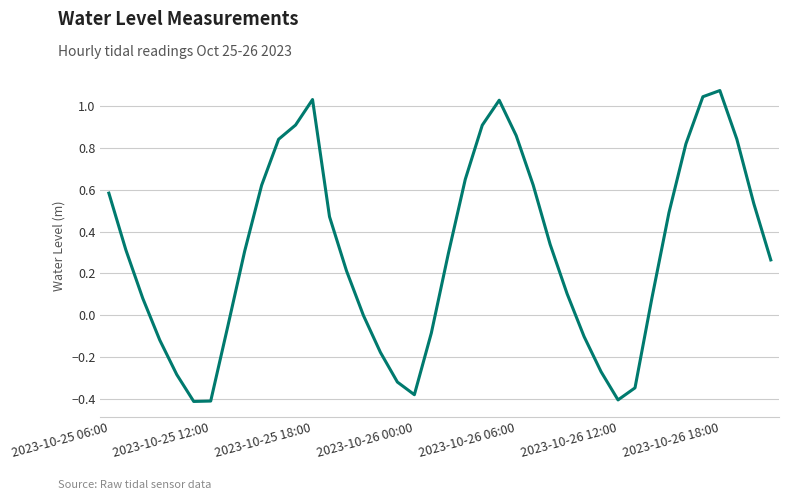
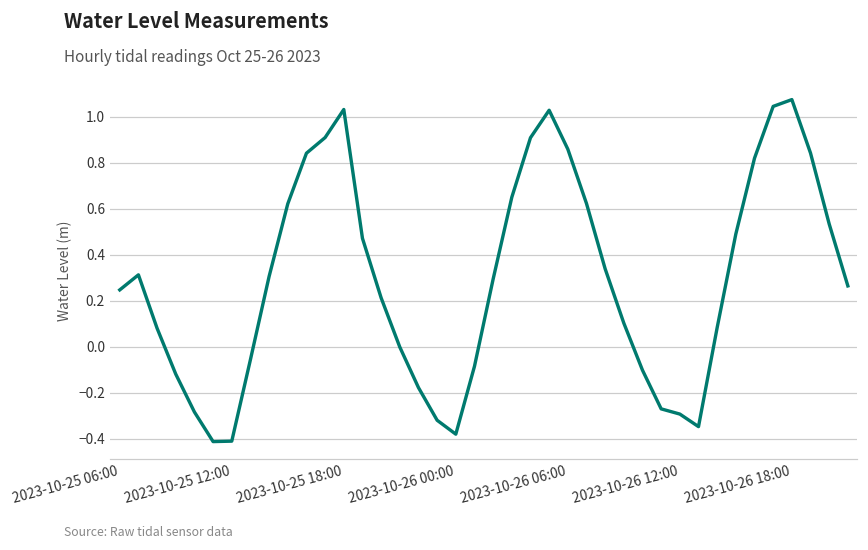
2023-10-25 06:00: 0.58 -> 0.25
2023-10-26 12:00: -0.41 -> -0.29
